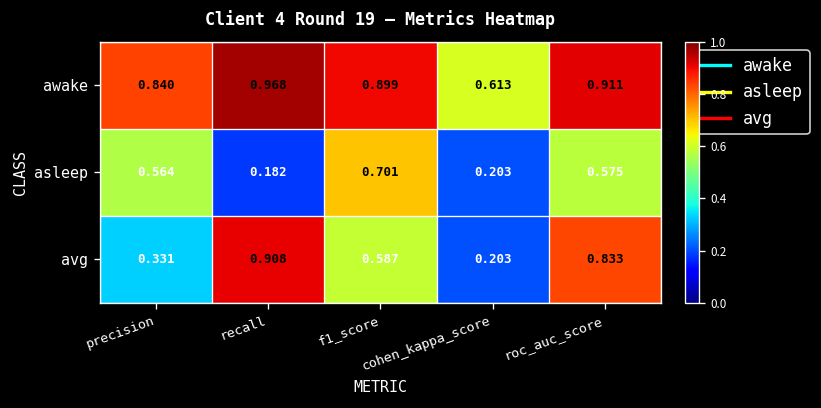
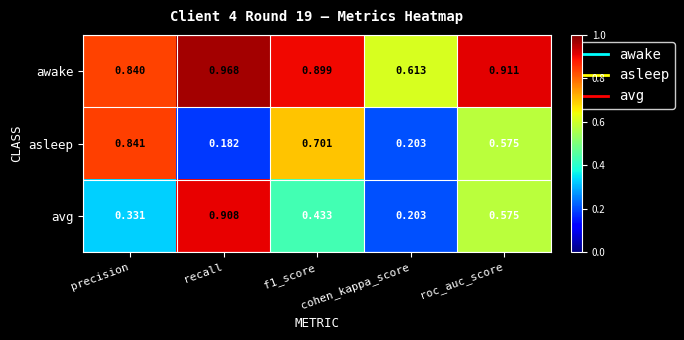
asleep, precision: 0.564 -> 0.841
avg, f1_score: 0.587 -> 0.433
avg, roc_auc_score: 0.833 -> 0.575
